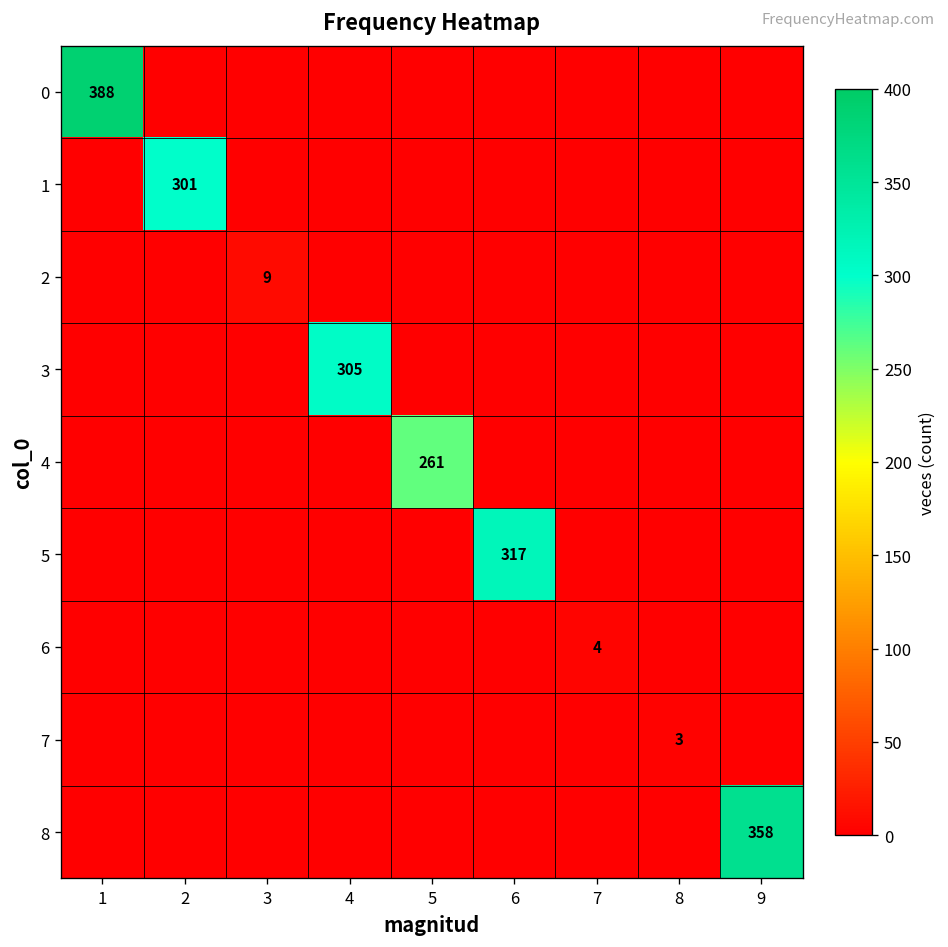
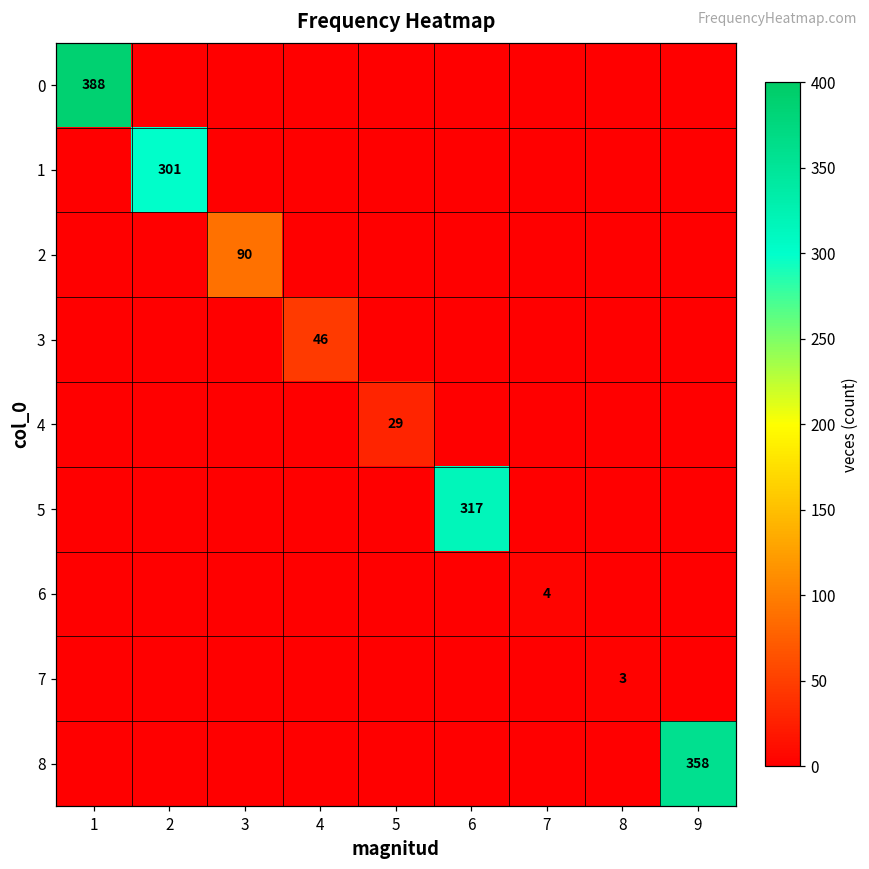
2, 3: 9 -> 90
3, 4: 305 -> 46
4, 5: 261 -> 29
